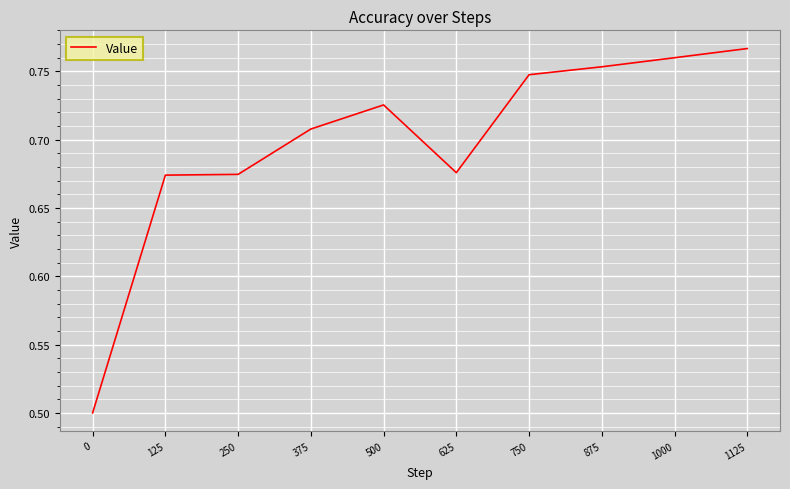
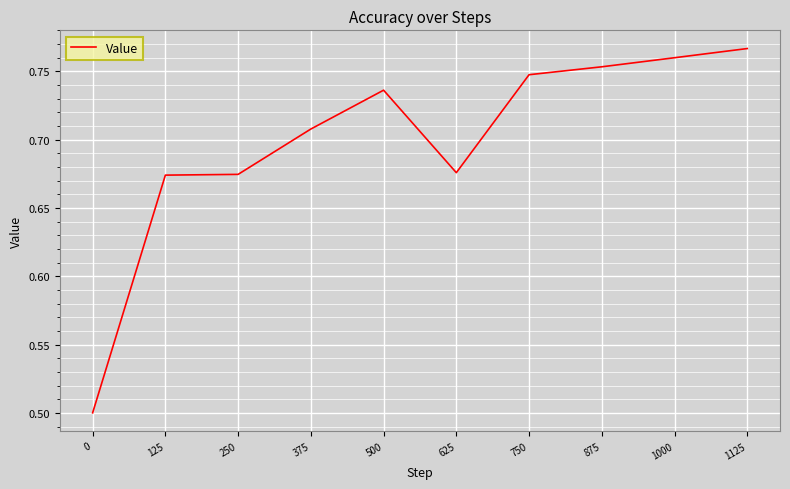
500: 0.725 -> 0.736
